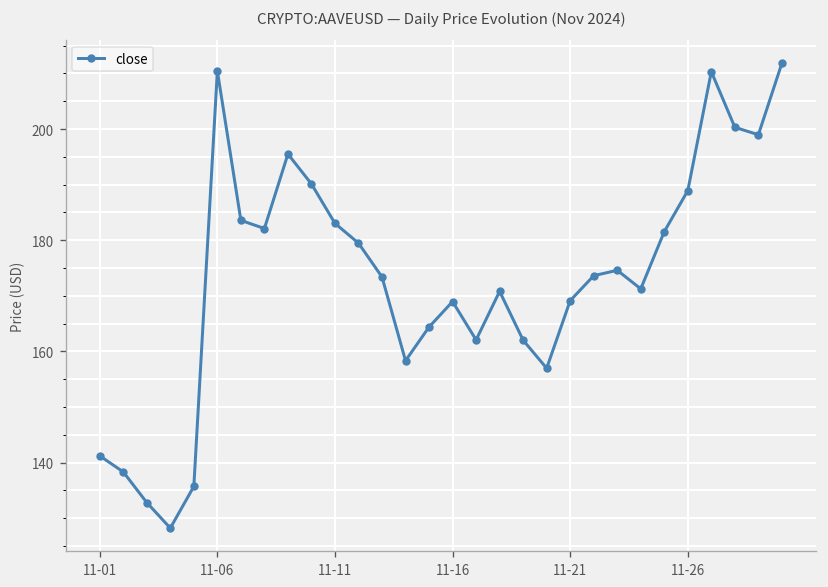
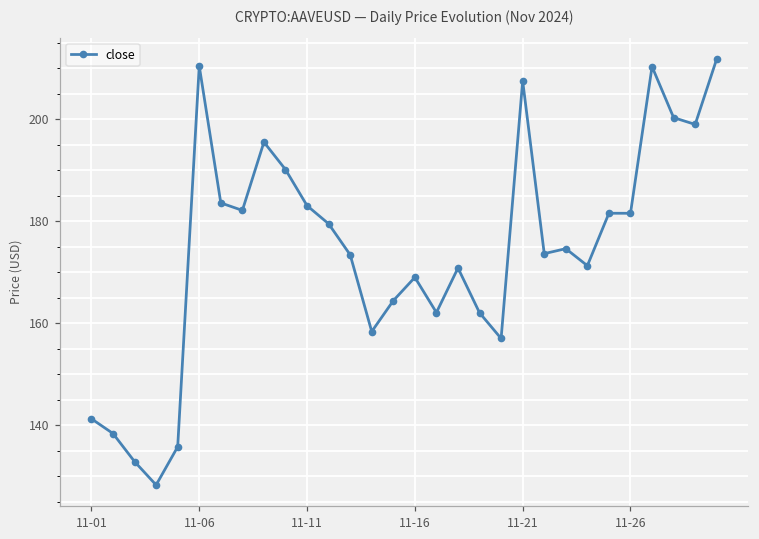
11-21: 169 -> 208
11-26: 189 -> 182
